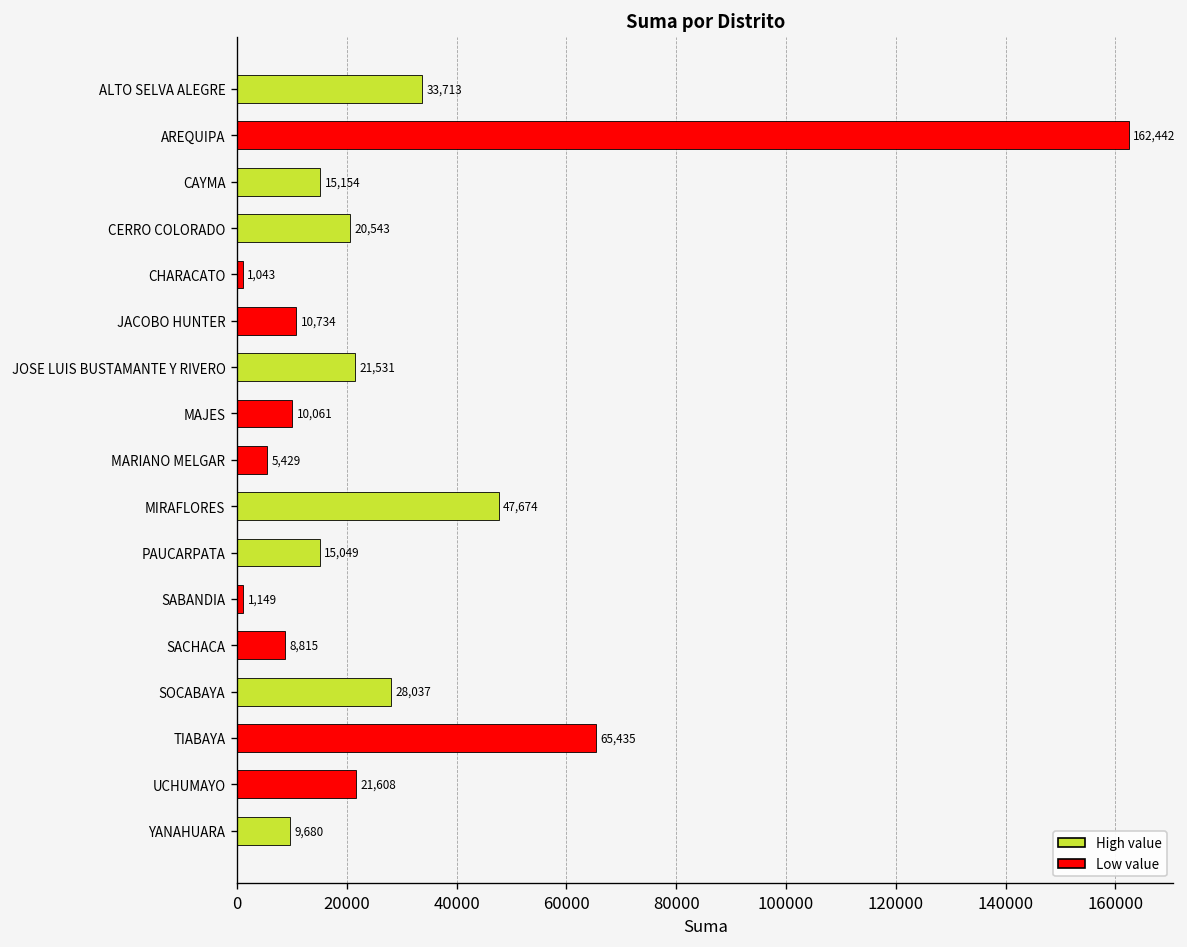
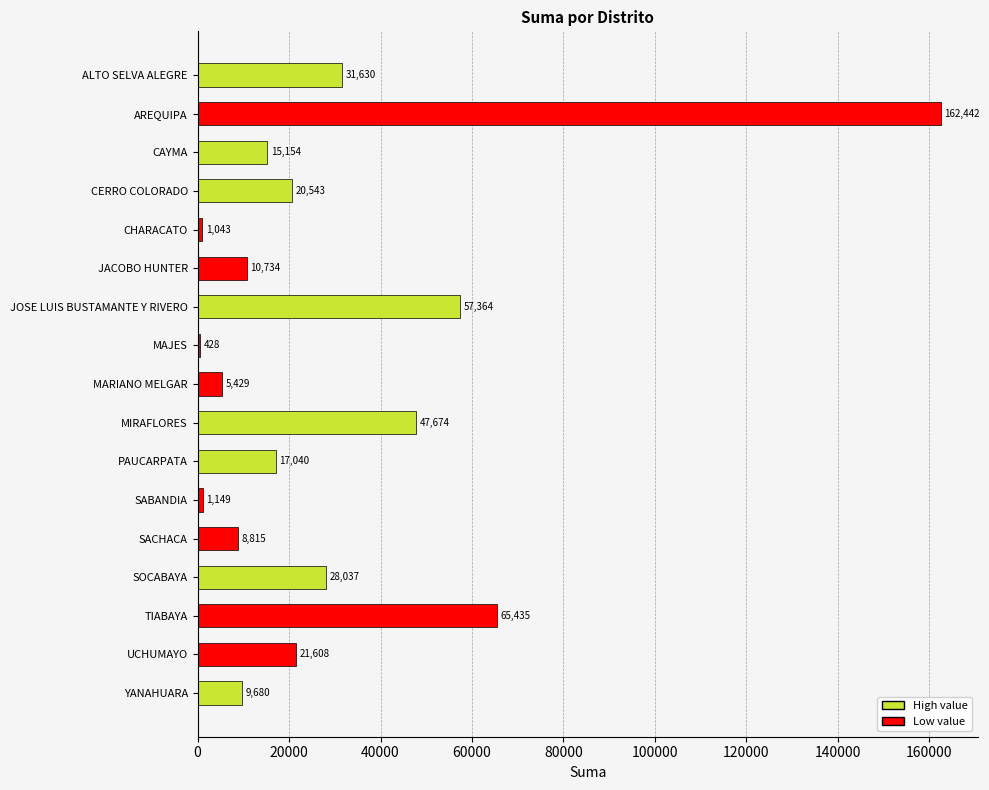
ALTO SELVA ALEGRE: 33,713 -> 31,630
JOSE LUIS BUSTAMANTE Y RIVERO: 21,531 -> 57,364
MAJES: 10,061 -> 428
PAUCARPATA: 15,049 -> 17,040
